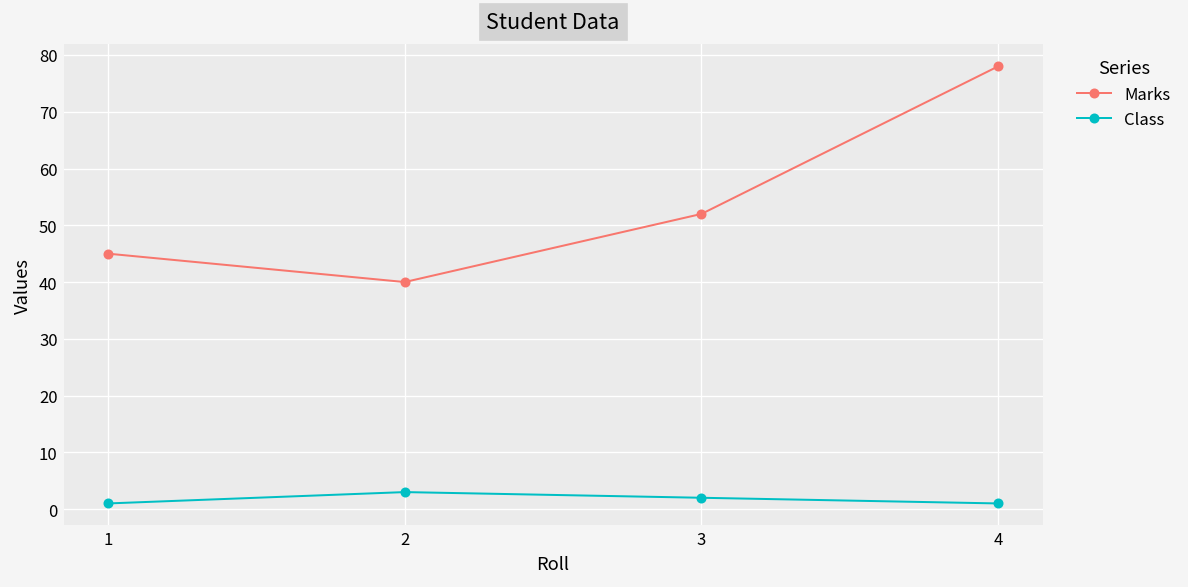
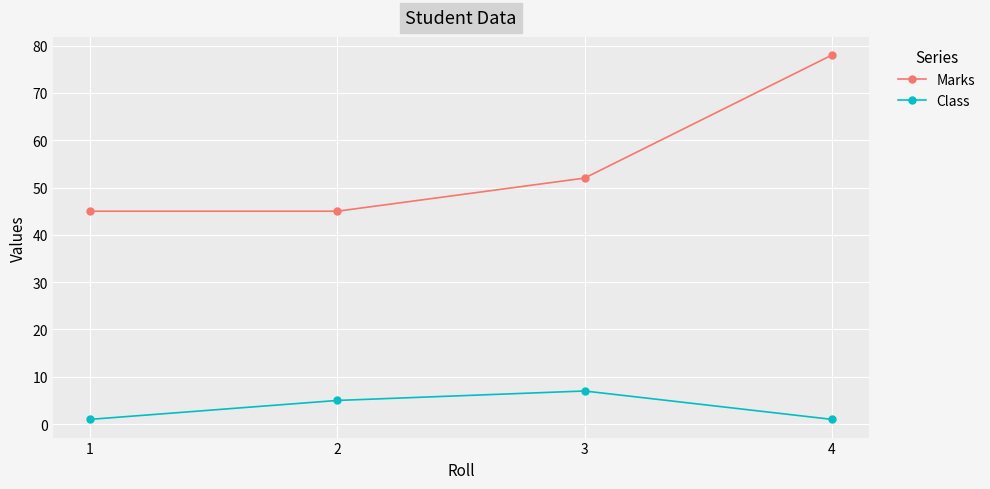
Marks, 2: 40 -> 45
Class, 2: 3 -> 5
Class, 3: 2 -> 7
